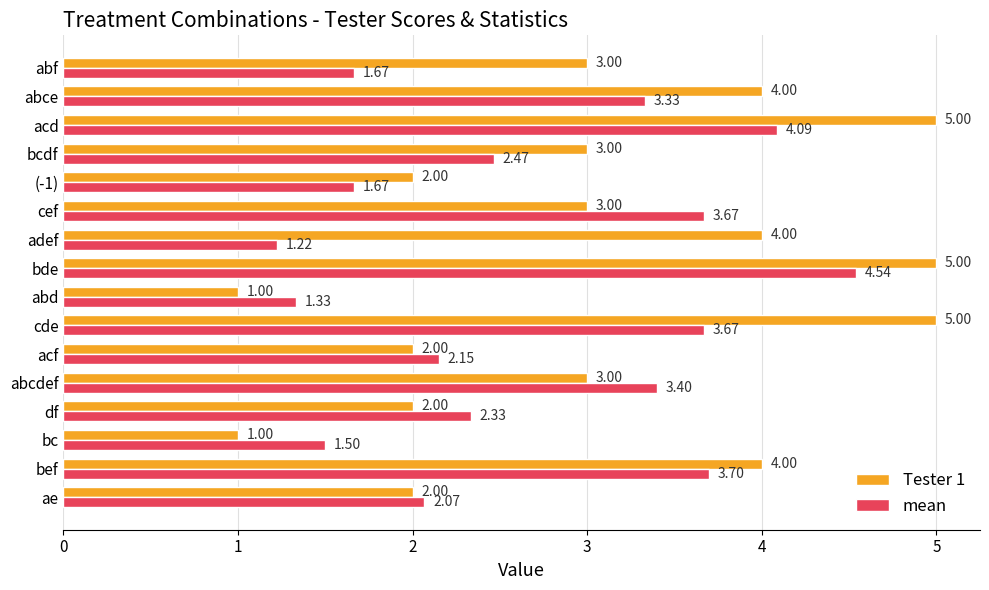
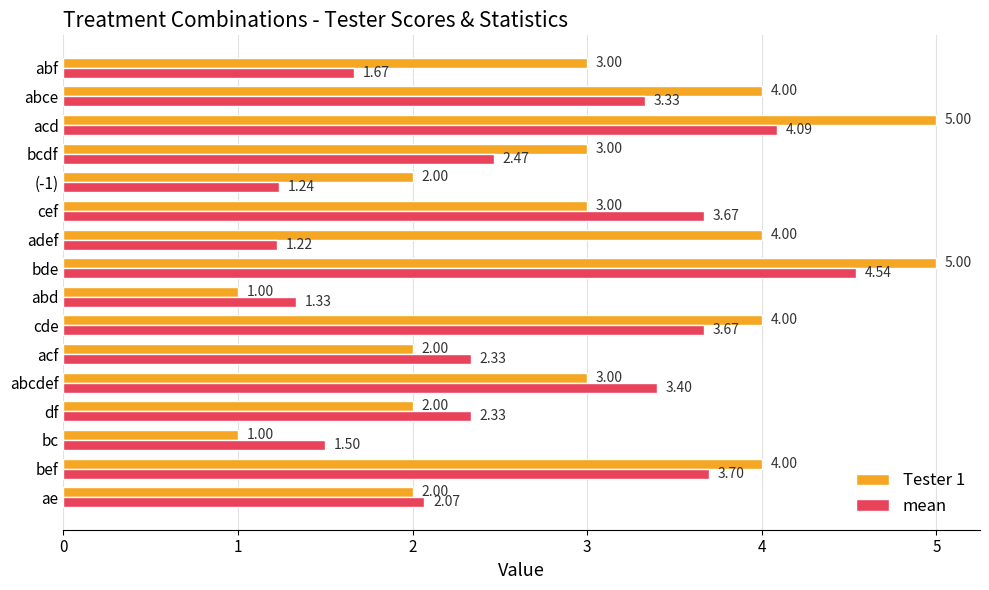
mean, (-1): 1.67 -> 1.24
Tester 1, cde: 5.00 -> 4.00
mean, acf: 2.15 -> 2.33
